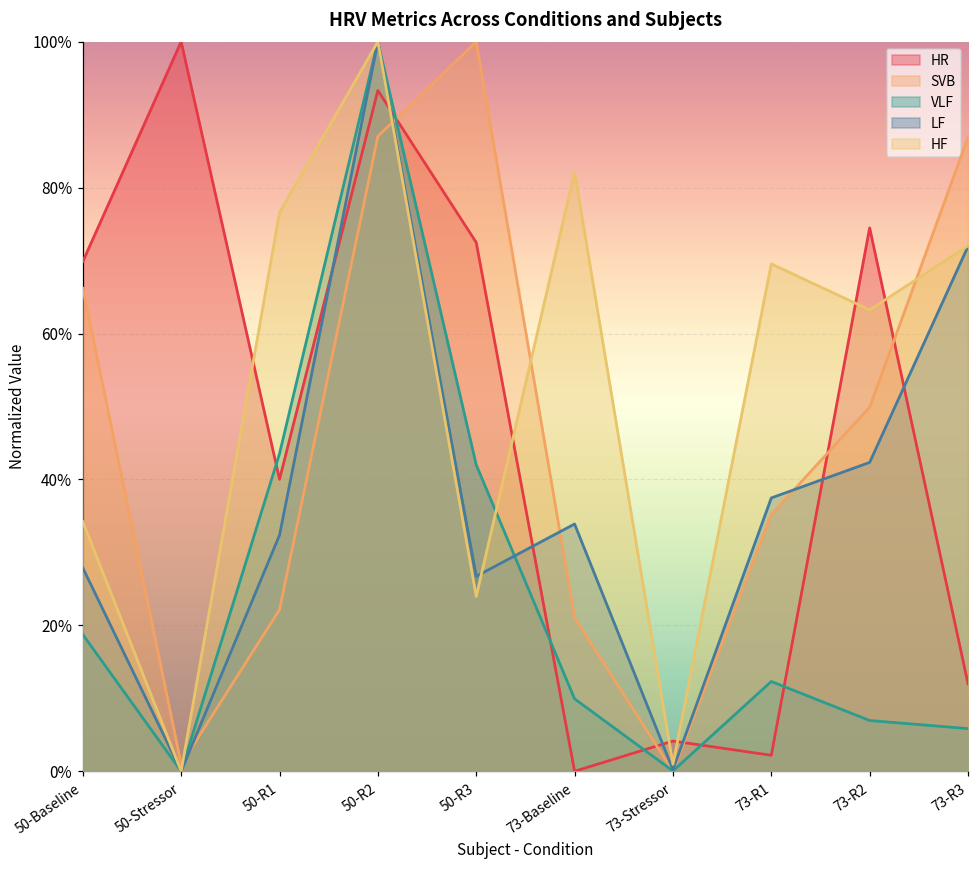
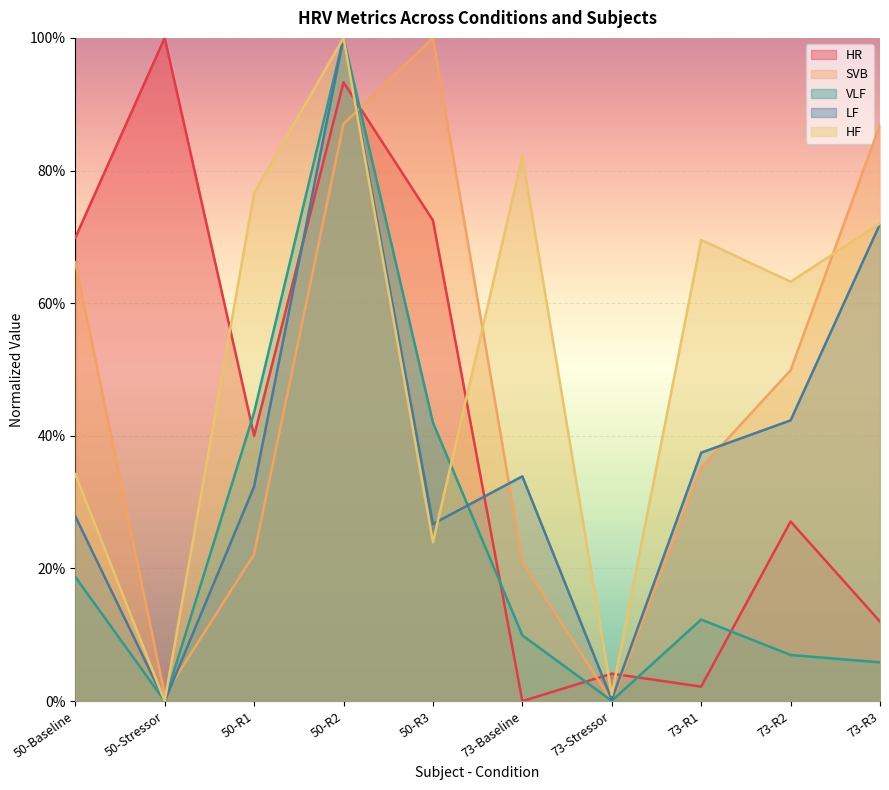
HR, 73-R2: 74% -> 27%
